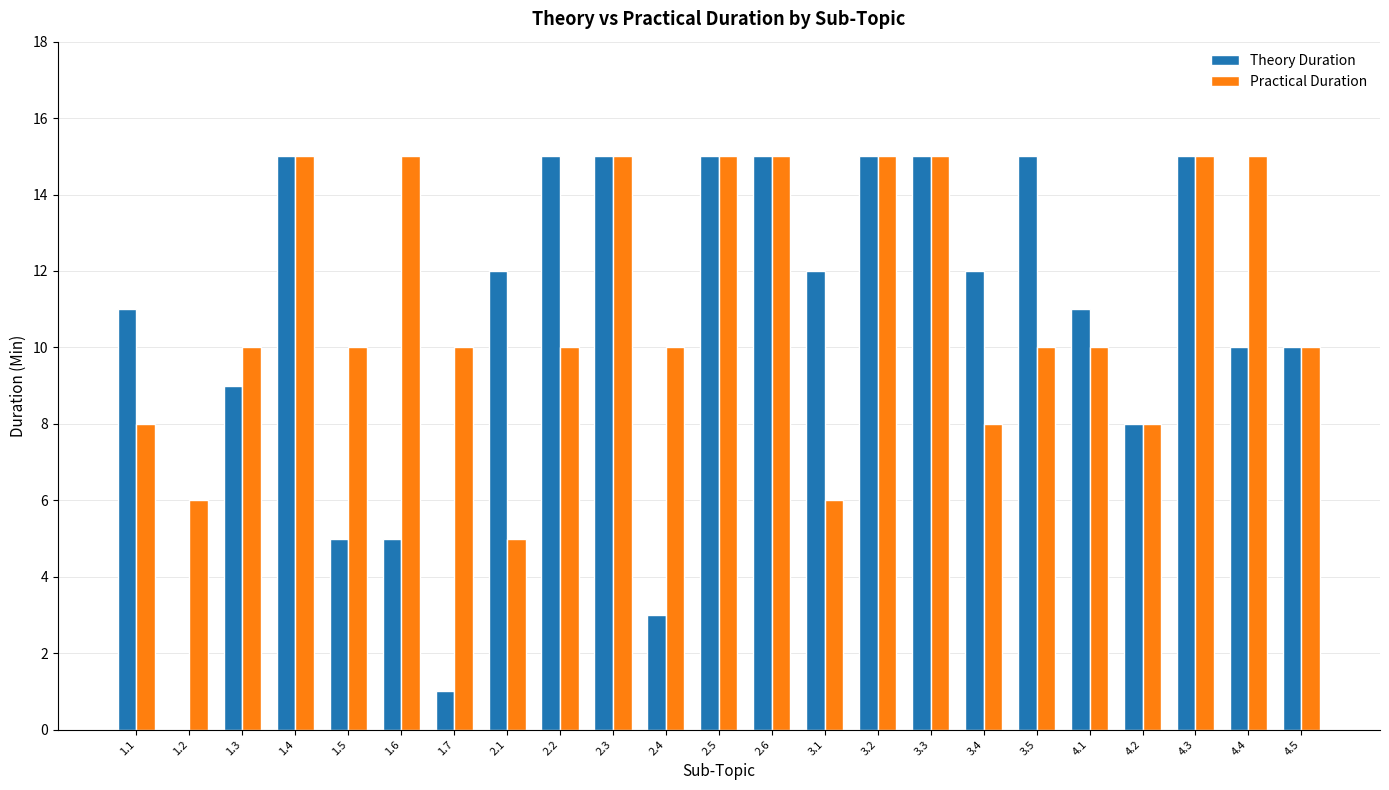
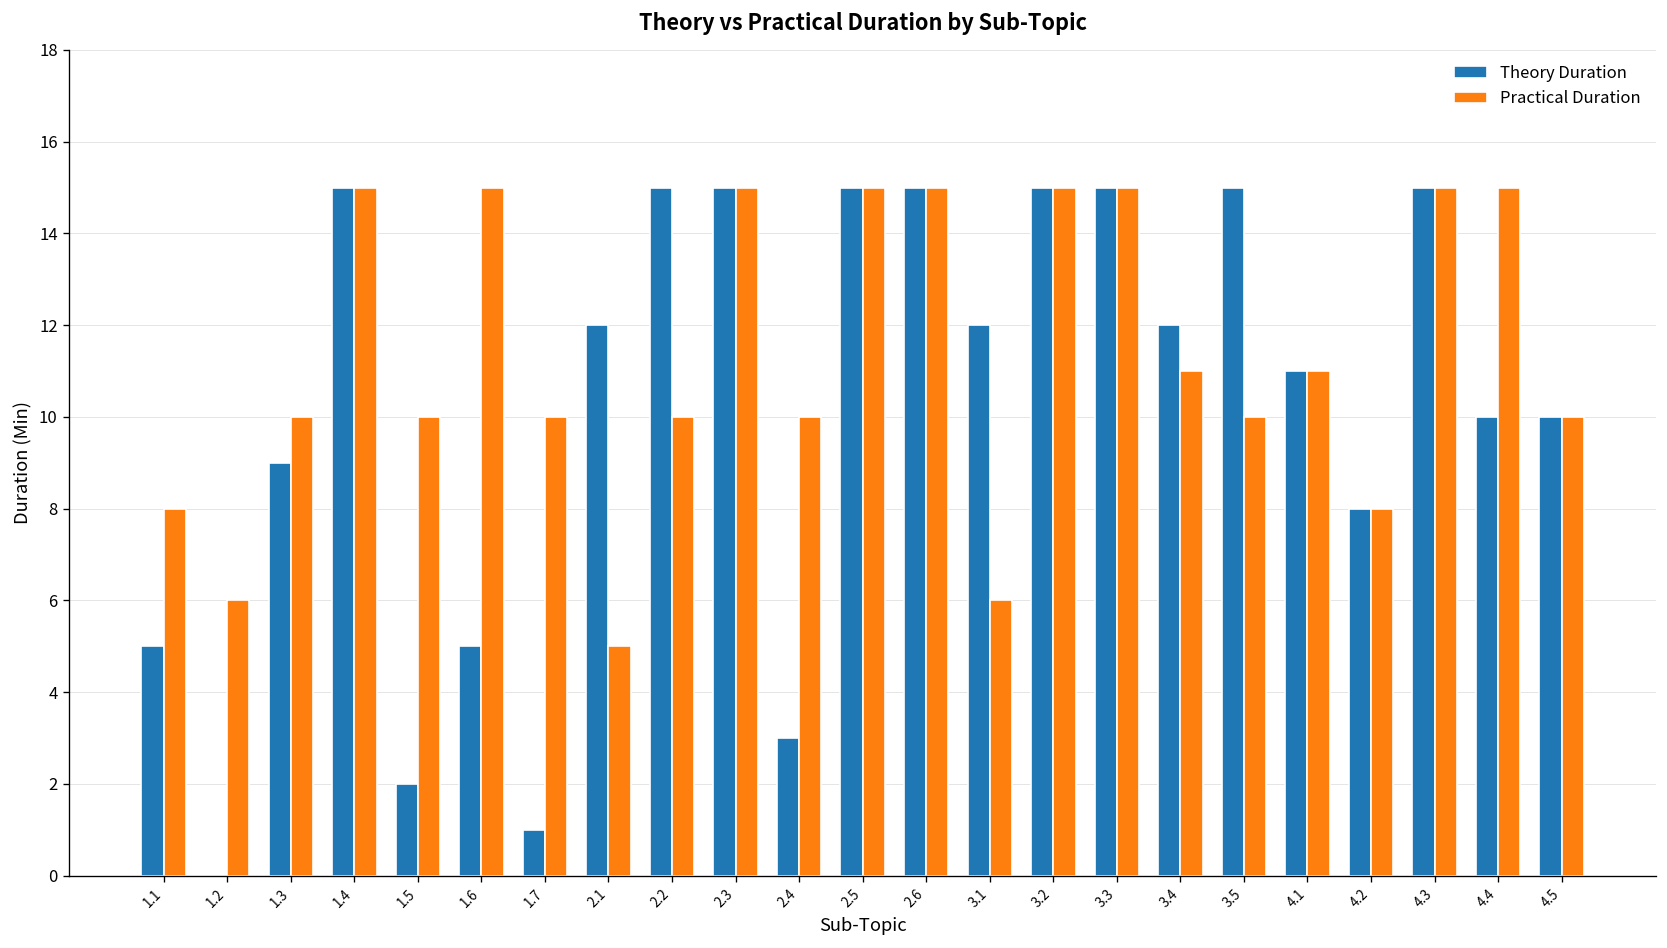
Theory Duration, 1.1: 11 -> 5
Theory Duration, 1.5: 5 -> 2
Practical Duration, 3.4: 8 -> 11
Practical Duration, 4.1: 10 -> 11
